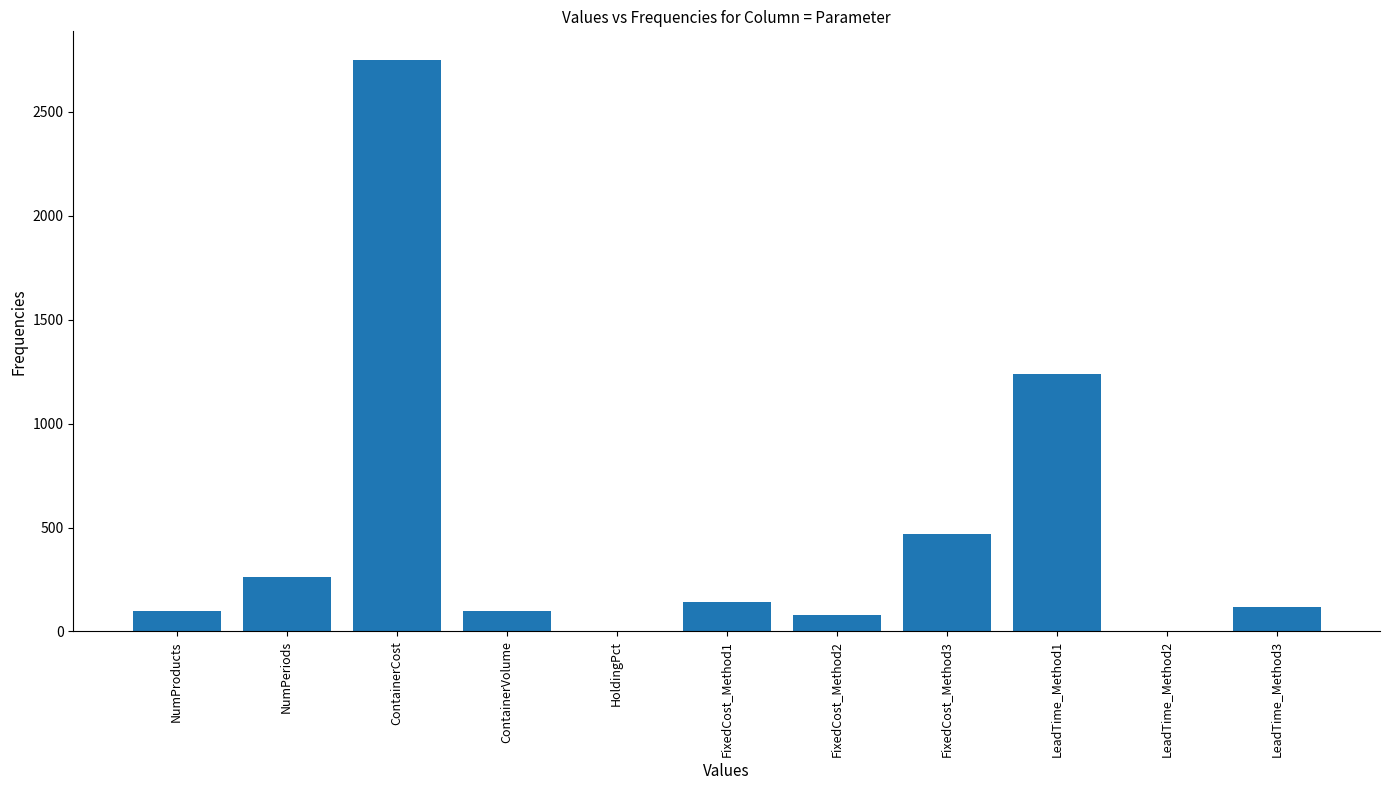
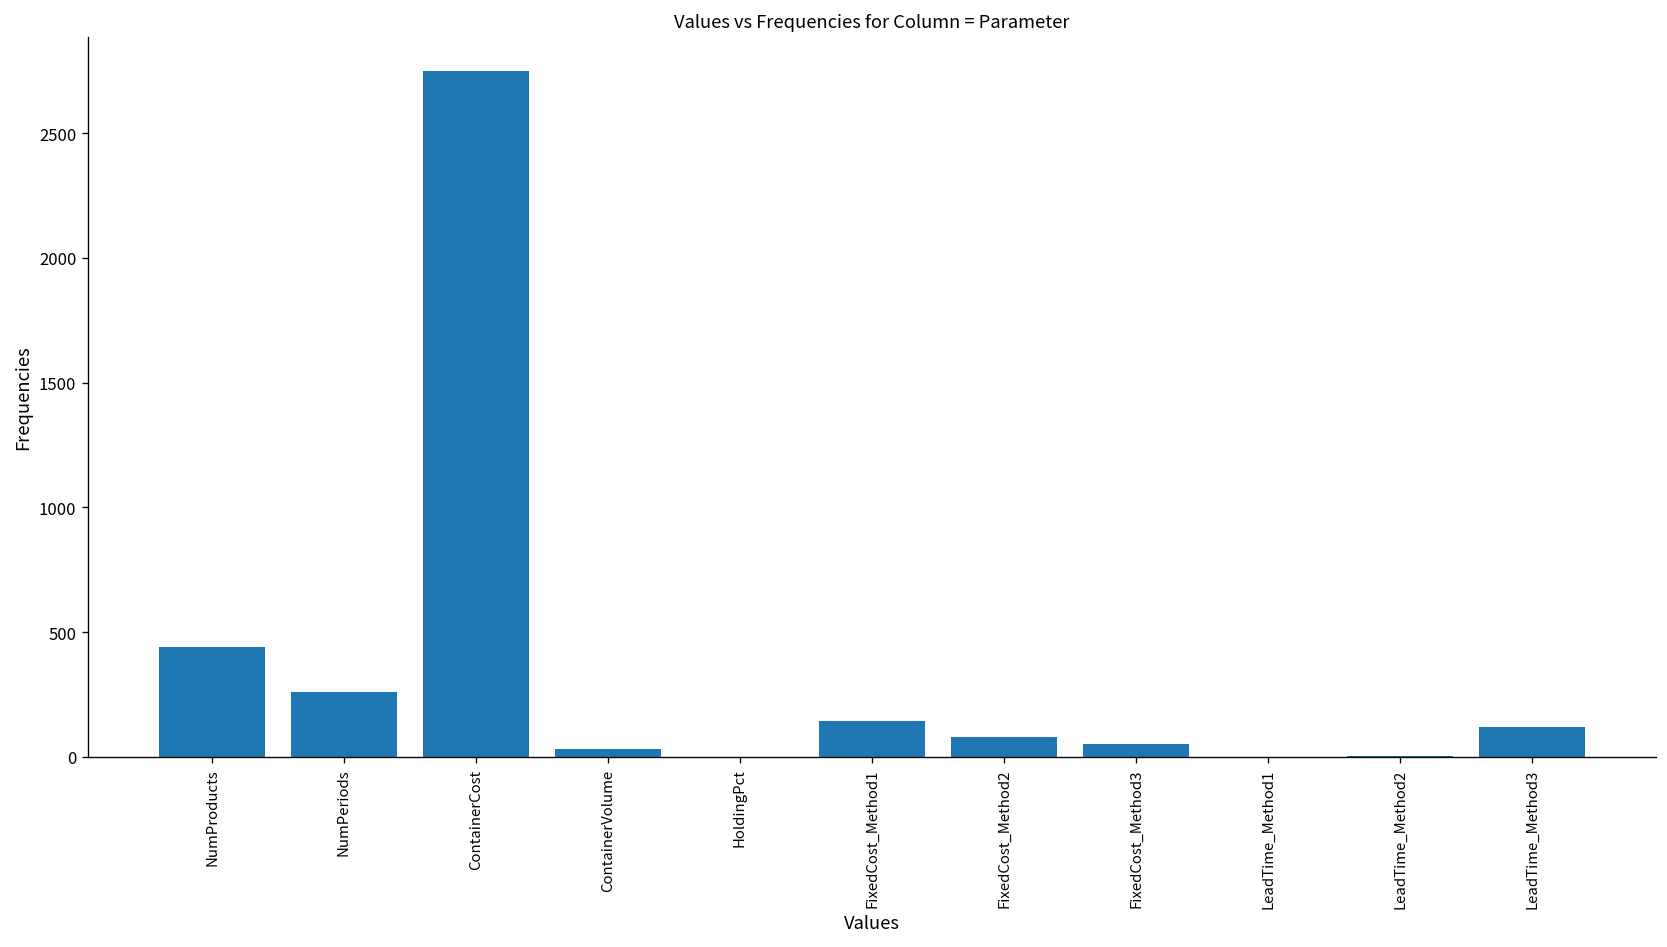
NumProducts: 100 -> 440
ContainerVolume: 100 -> 30
FixedCost_Method3: 470 -> 50
LeadTime_Method1: 1240 -> 0
